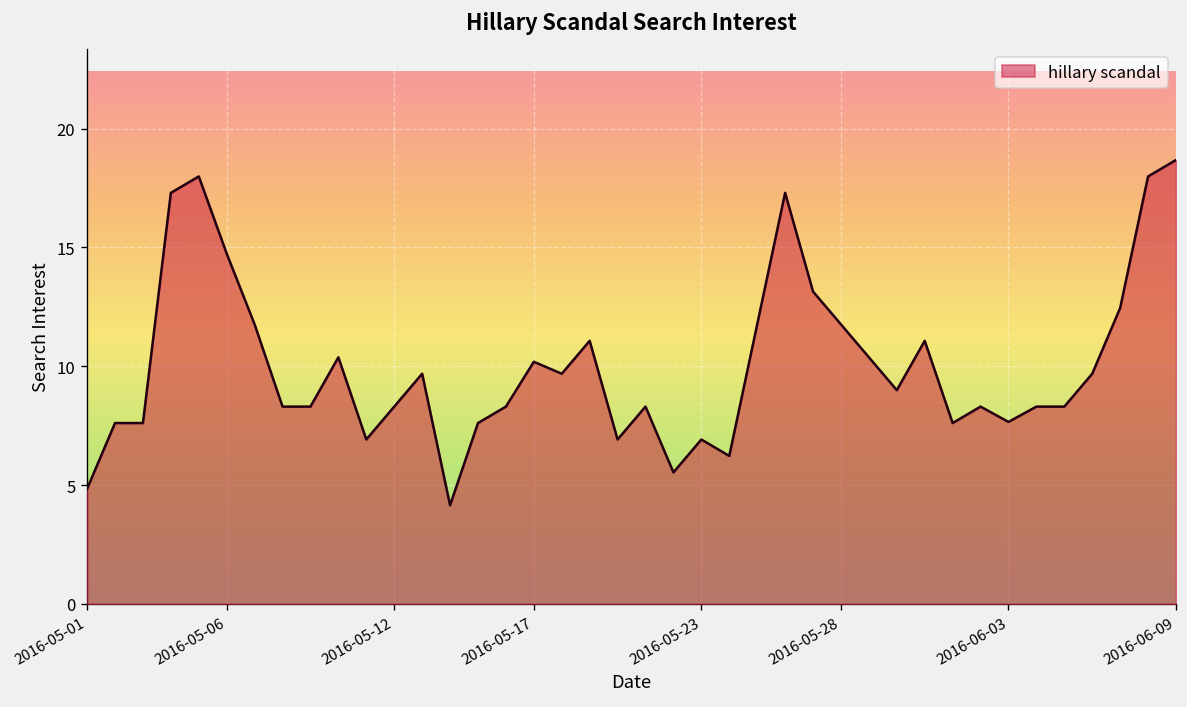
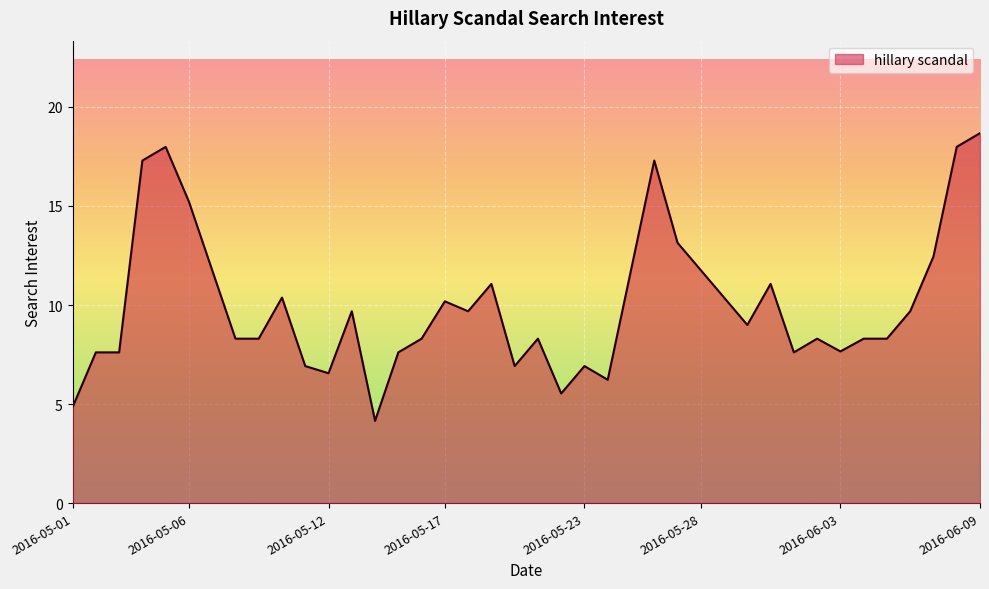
2016-05-06: 14.7 -> 15.2
2016-05-12: 8.3 -> 6.6
